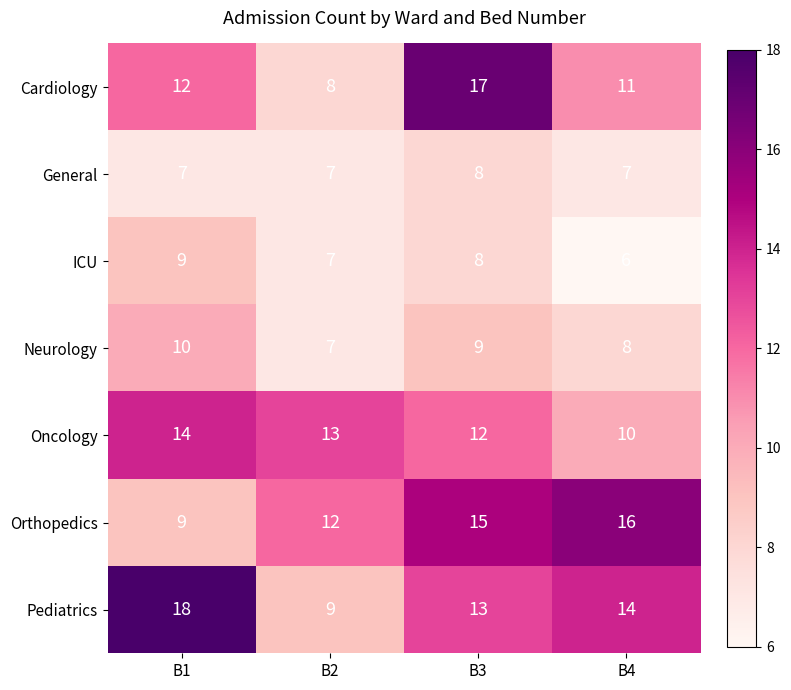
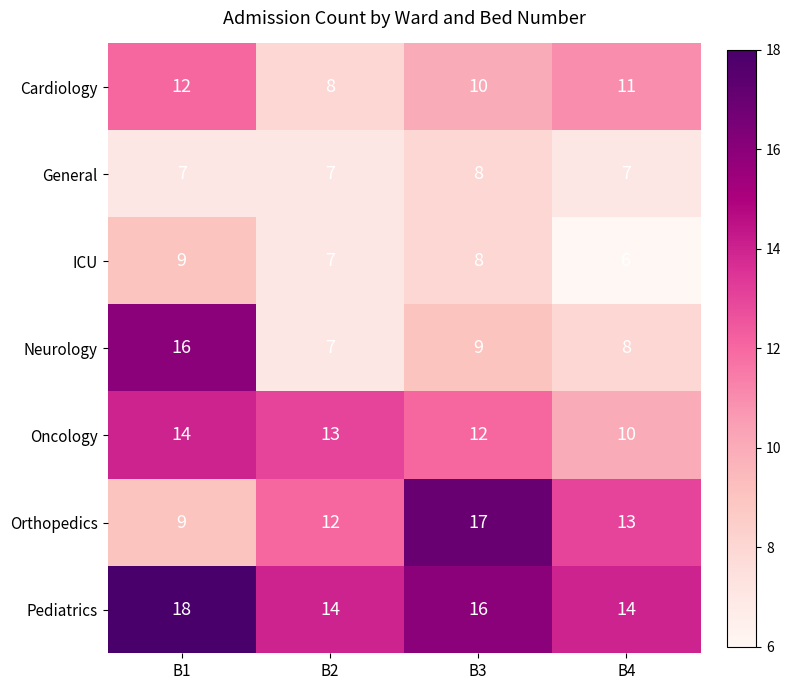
Cardiology, B3: 17 -> 10
Neurology, B1: 10 -> 16
Orthopedics, B3: 15 -> 17
Orthopedics, B4: 16 -> 13
Pediatrics, B2: 9 -> 14
Pediatrics, B3: 13 -> 16
